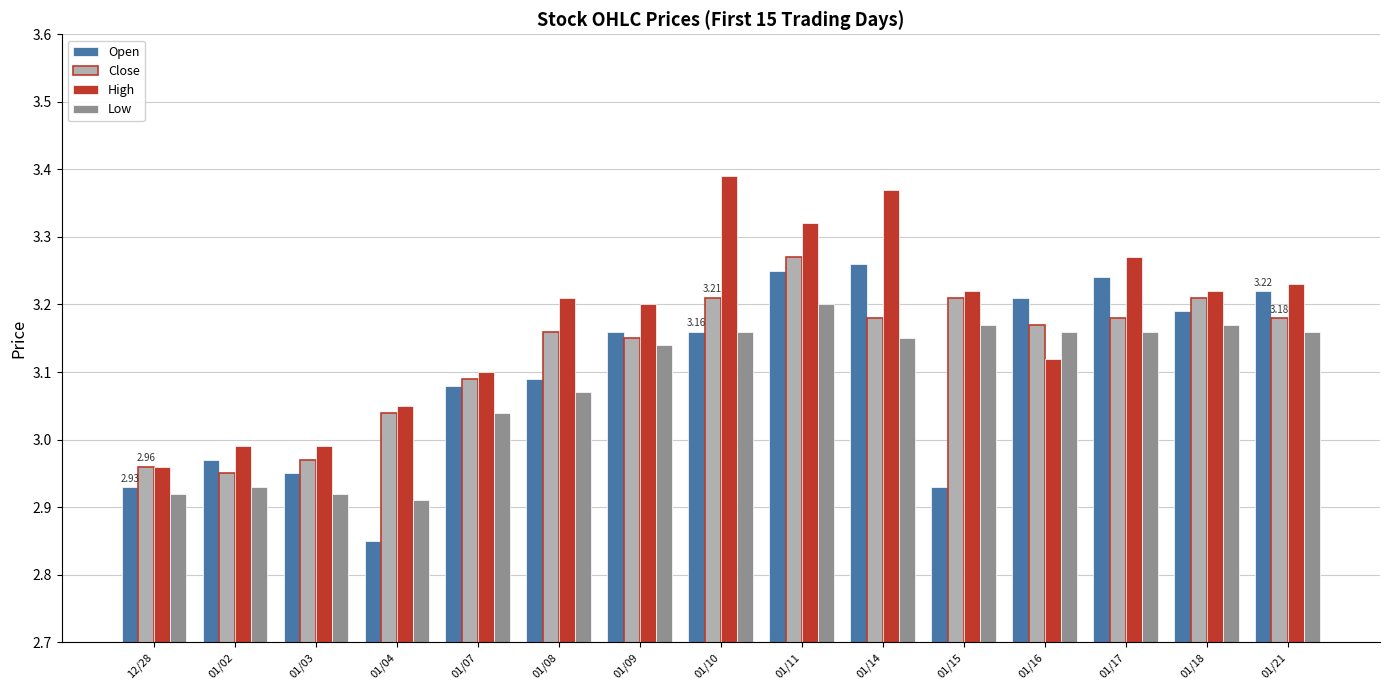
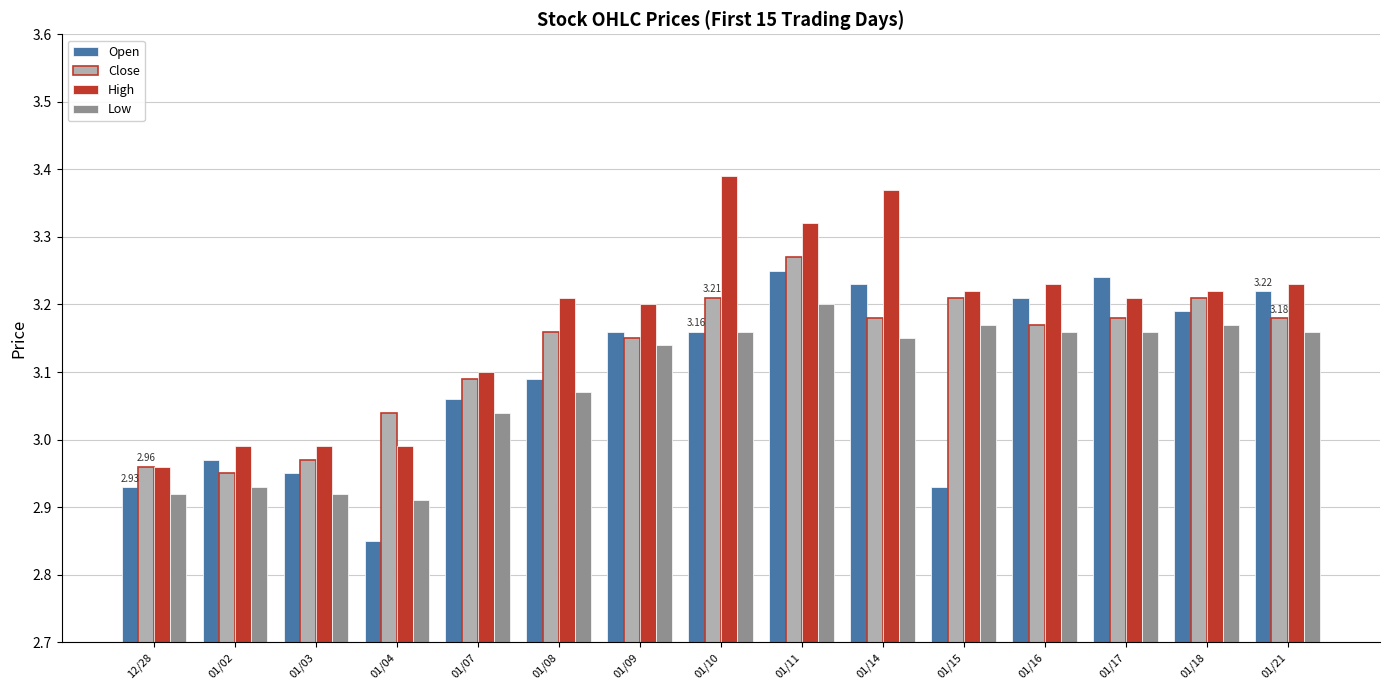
High, 01/04: 3.05 -> 2.99
Open, 01/07: 3.08 -> 3.06
Open, 01/14: 3.26 -> 3.23
High, 01/16: 3.12 -> 3.23
High, 01/17: 3.27 -> 3.21
